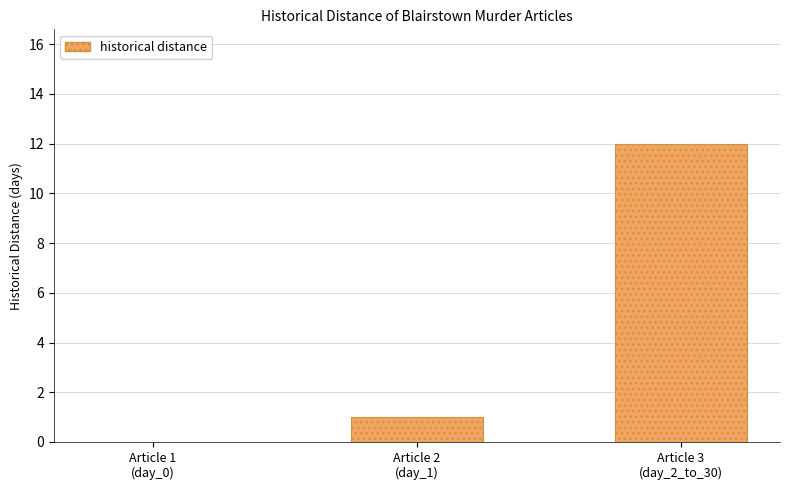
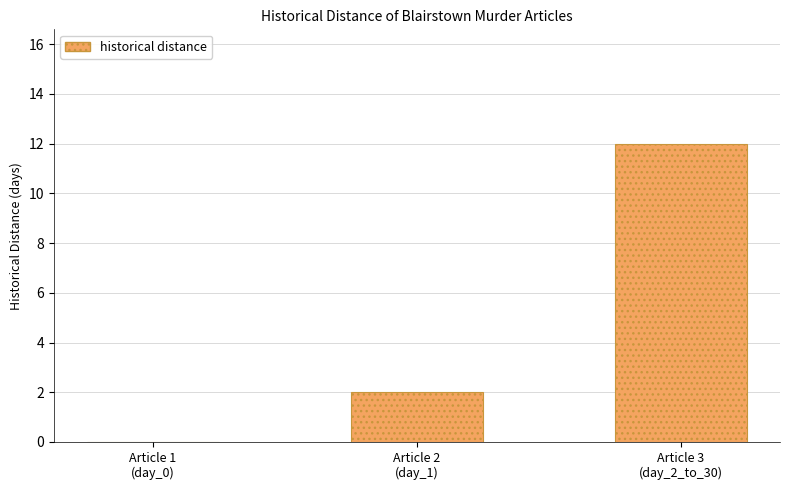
Article 2 (day_1): 1 -> 2
